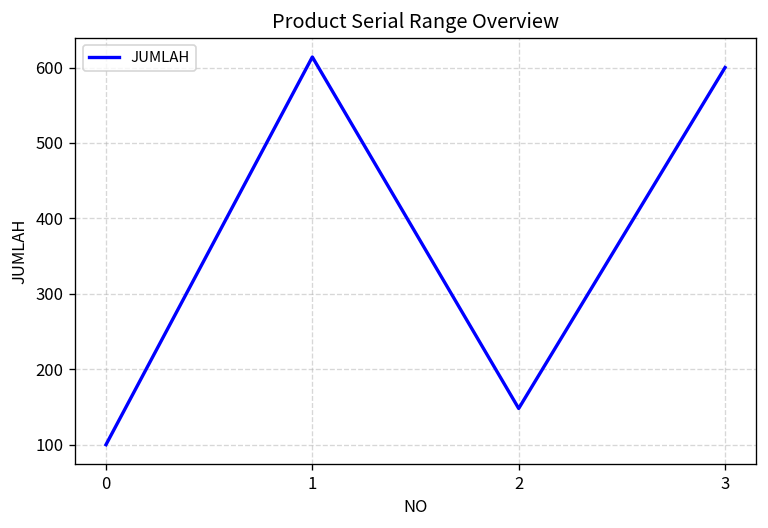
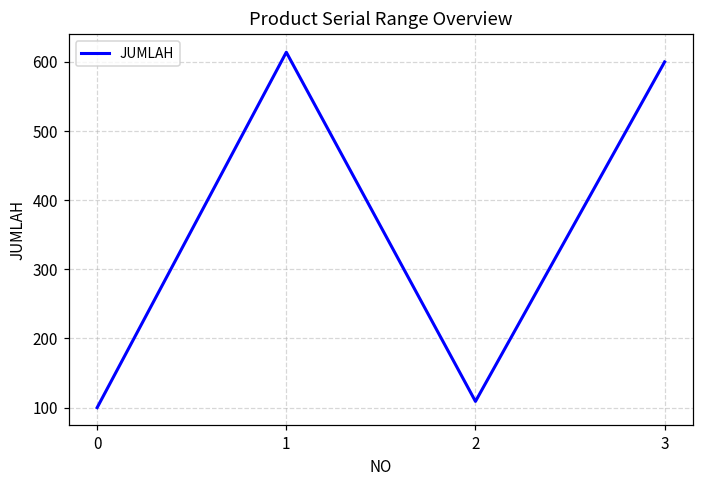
2: 150 -> 110
